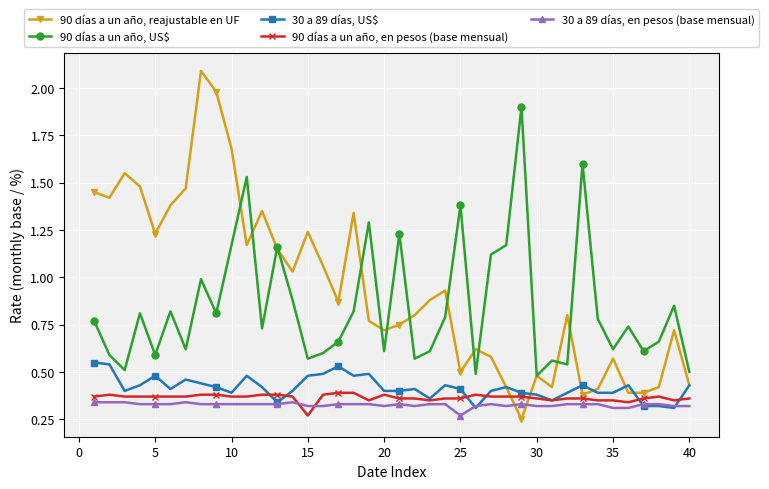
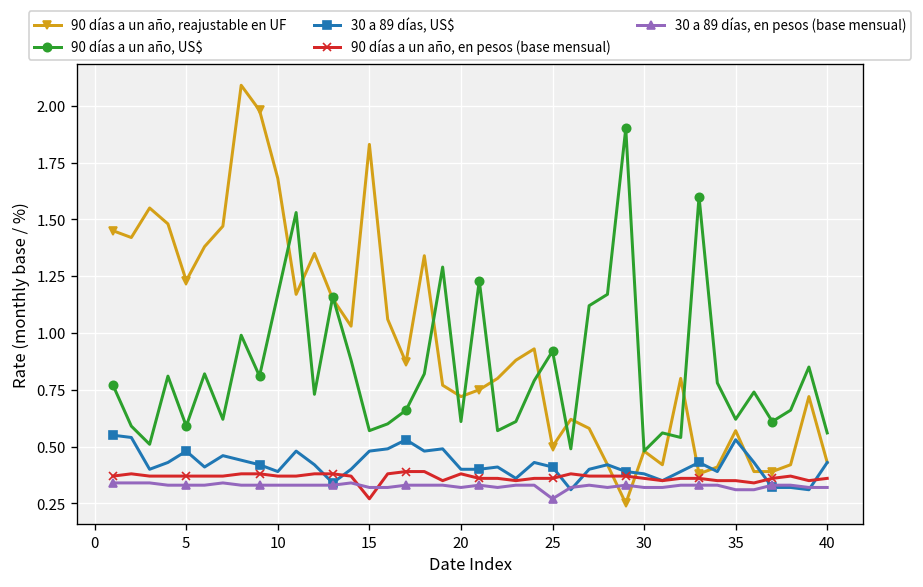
90 días a un año, reajustable en UF, 15: 1.24 -> 1.83
90 días a un año, US$, 25: 1.38 -> 0.92
30 a 89 días, US$, 35: 0.39 -> 0.53
90 días a un año, US$, 40: 0.50 -> 0.56
